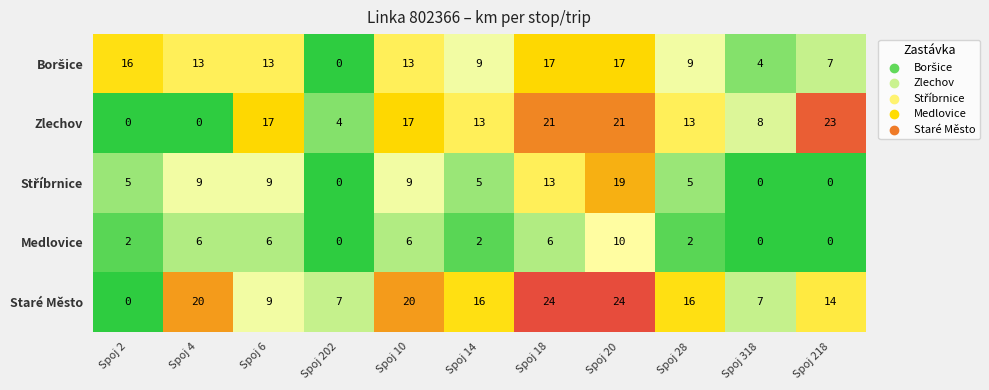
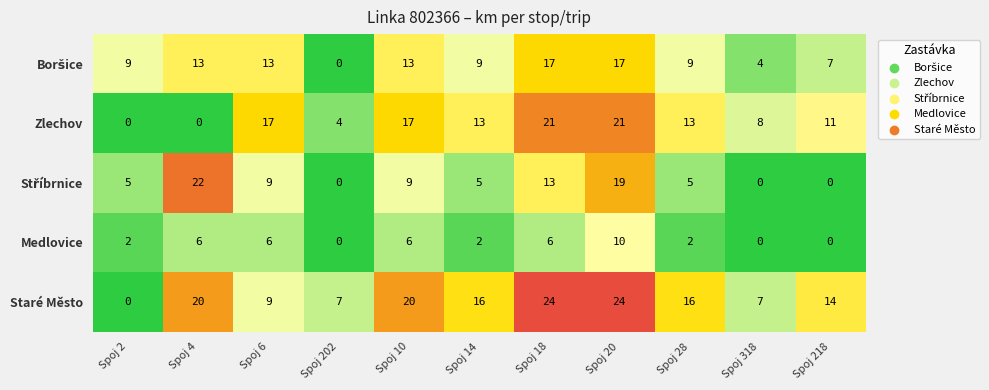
Boršice, Spoj 2: 16 -> 9
Zlechov, Spoj 218: 23 -> 11
Stříbrnice, Spoj 4: 9 -> 22
